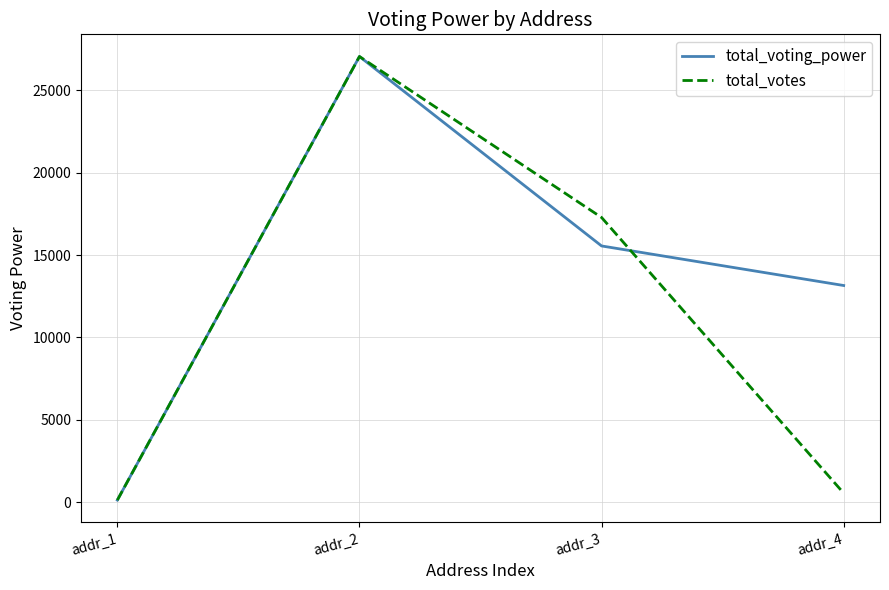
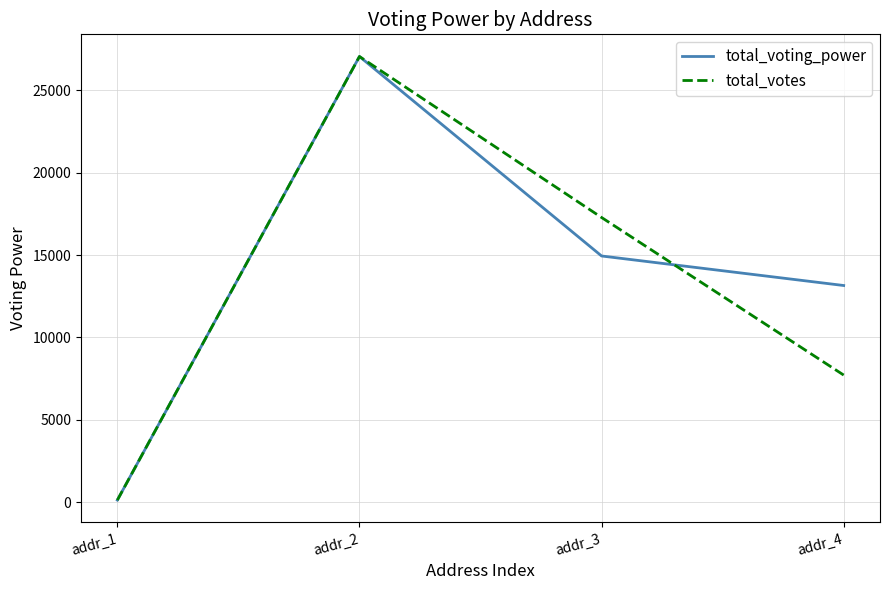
total_voting_power, addr_3: 15600 -> 14900
total_votes, addr_4: 600 -> 7700
